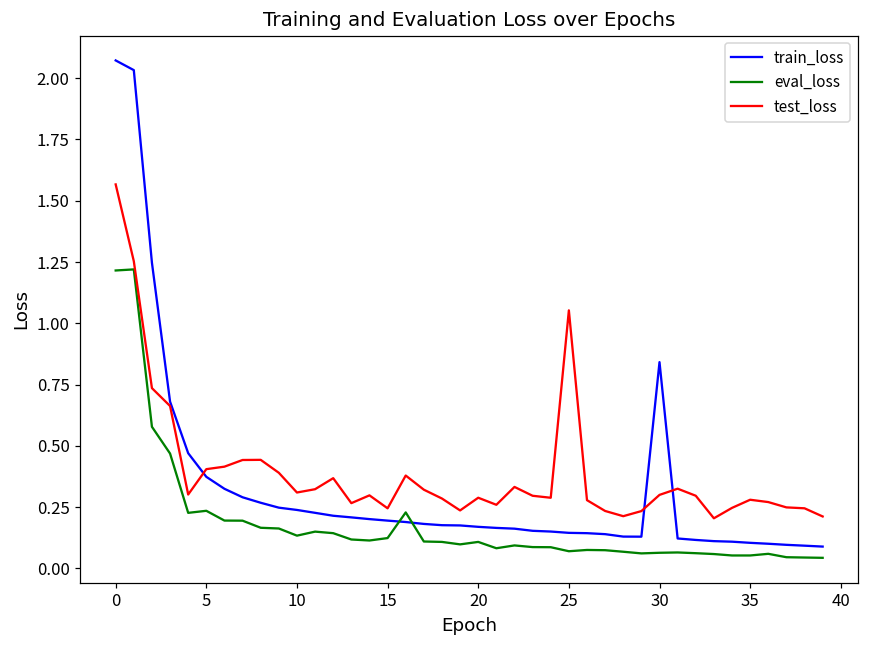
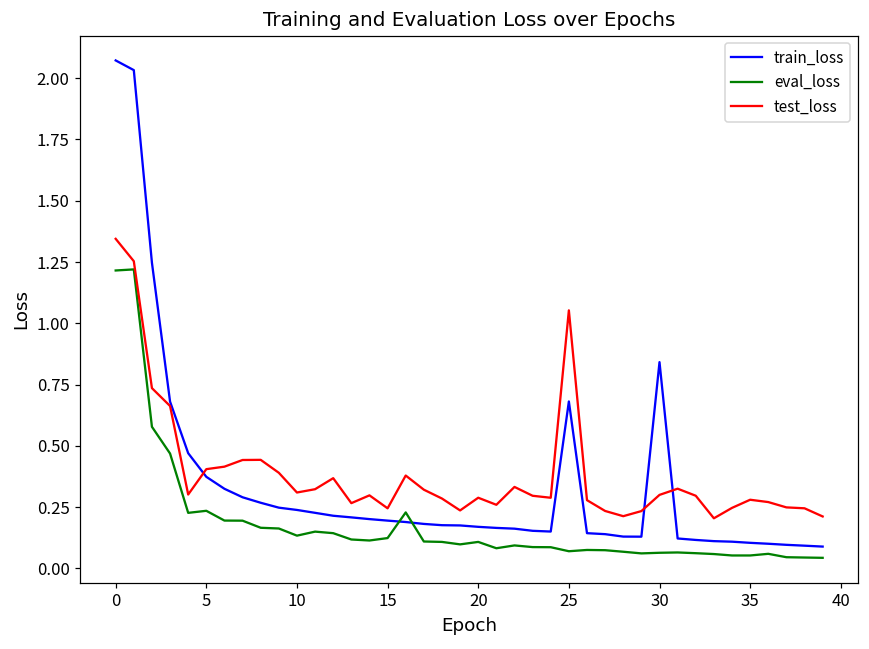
test_loss, 0: 1.57 -> 1.34
train_loss, 25: 0.14 -> 0.68
